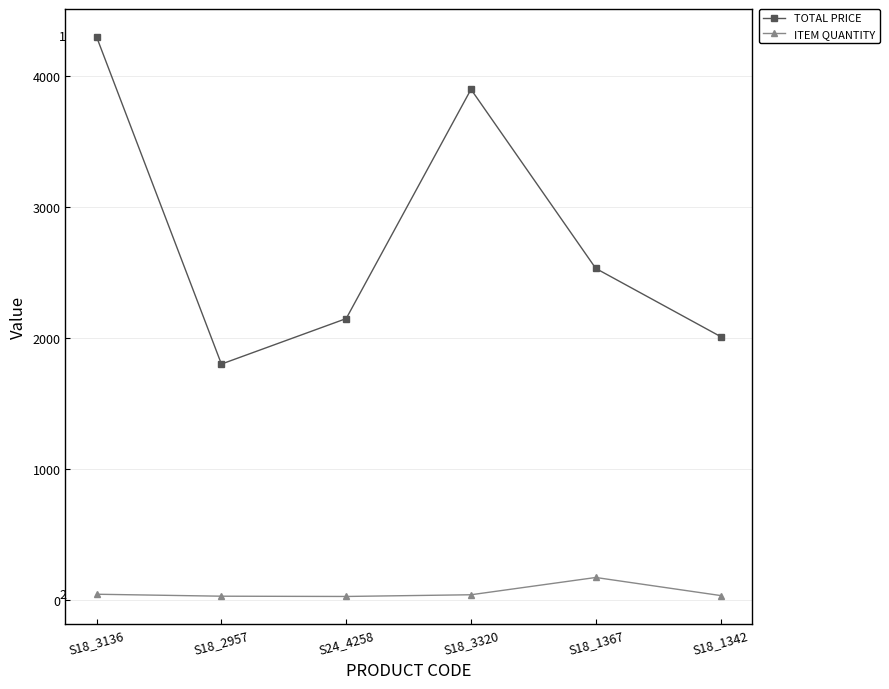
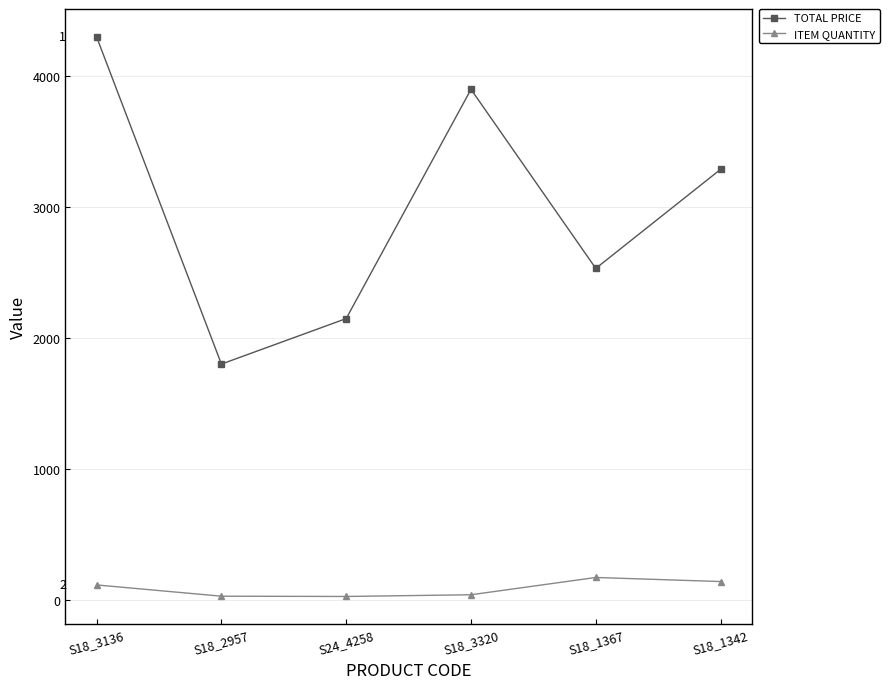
ITEM QUANTITY, S18_3136: 40 -> 110
TOTAL PRICE, S18_1342: 2010 -> 3290
ITEM QUANTITY, S18_1342: 30 -> 140
